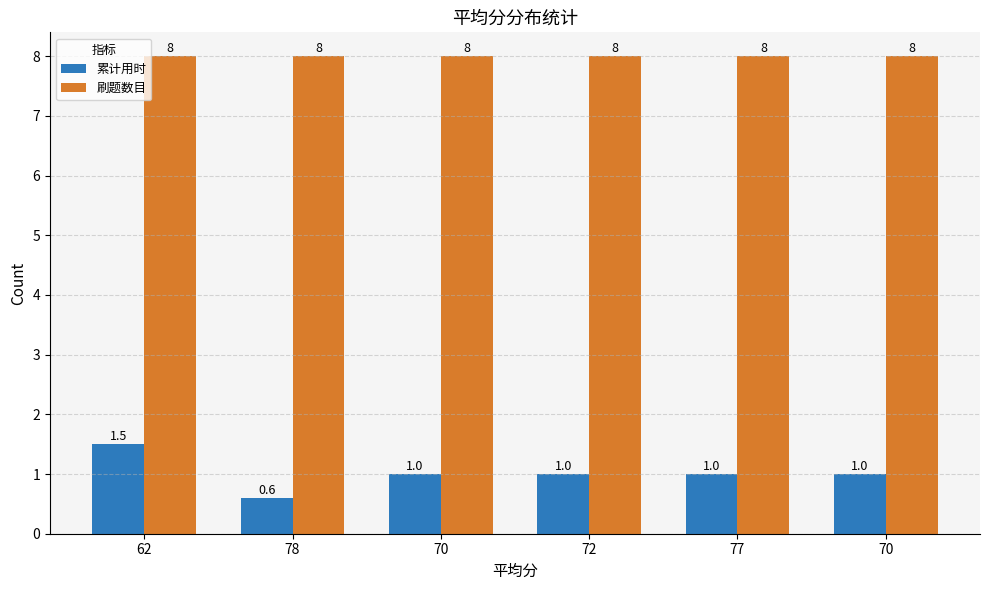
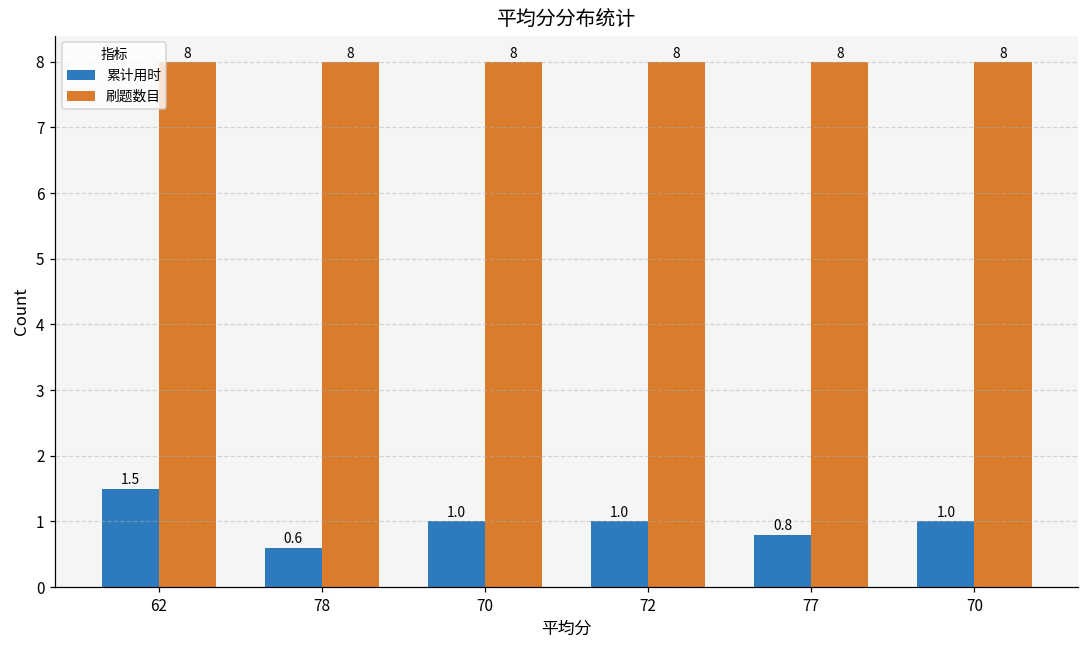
累计用时, 77: 1.0 -> 0.8
